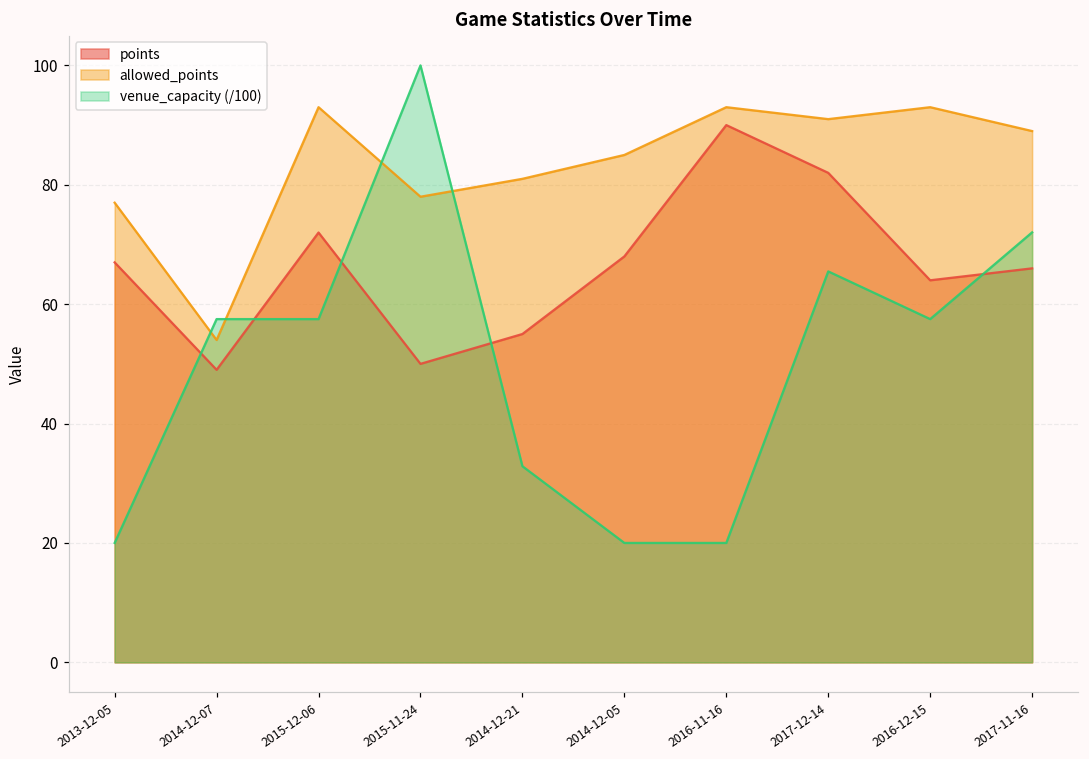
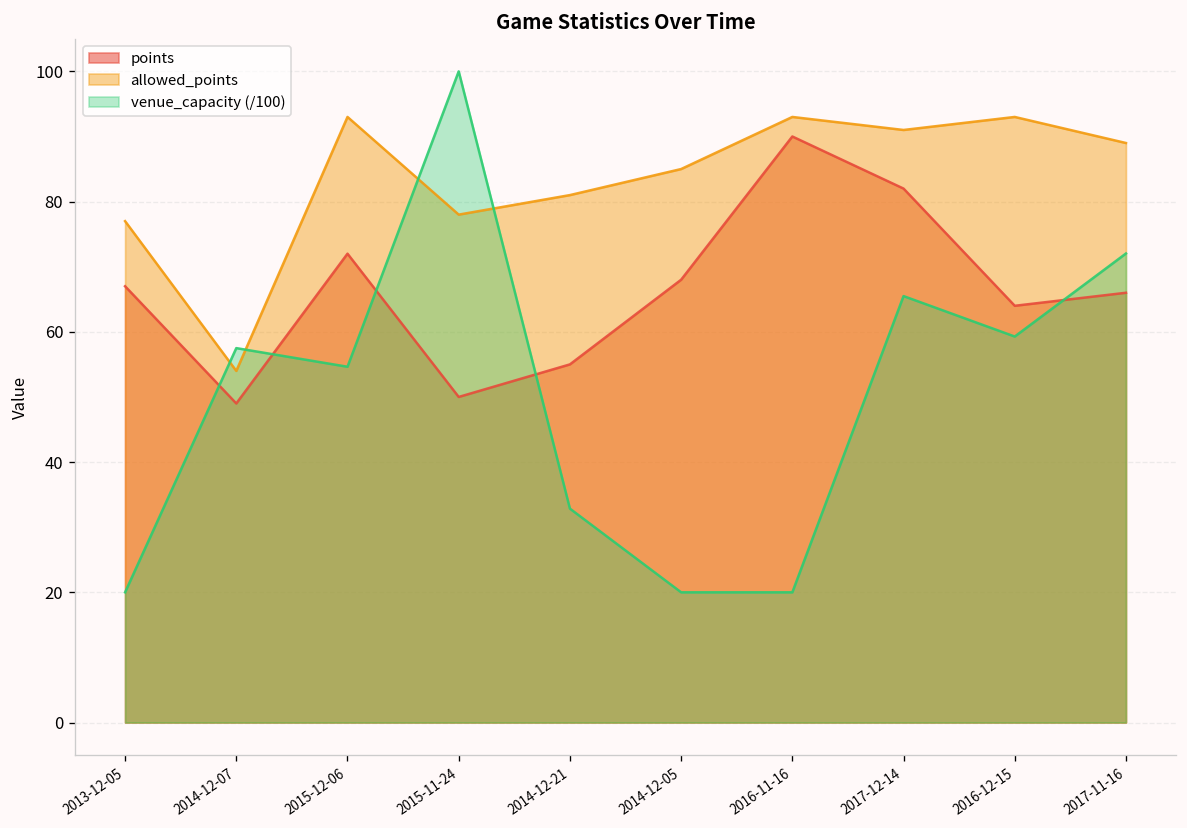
venue_capacity (/100), 2015-12-06: 58 -> 55
venue_capacity (/100), 2016-12-15: 58 -> 59
